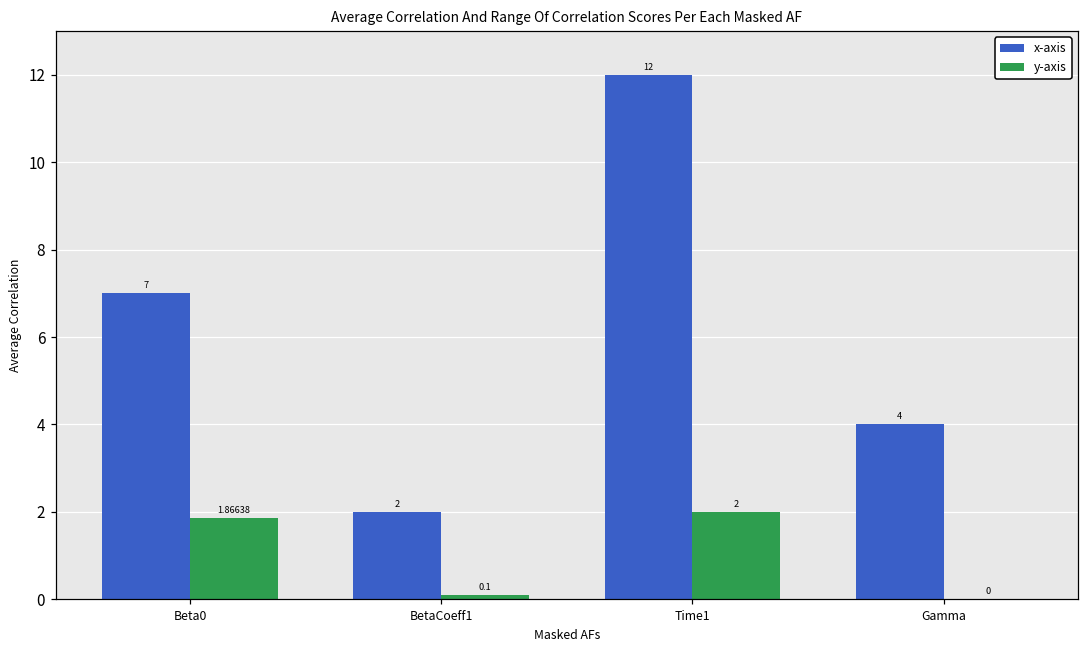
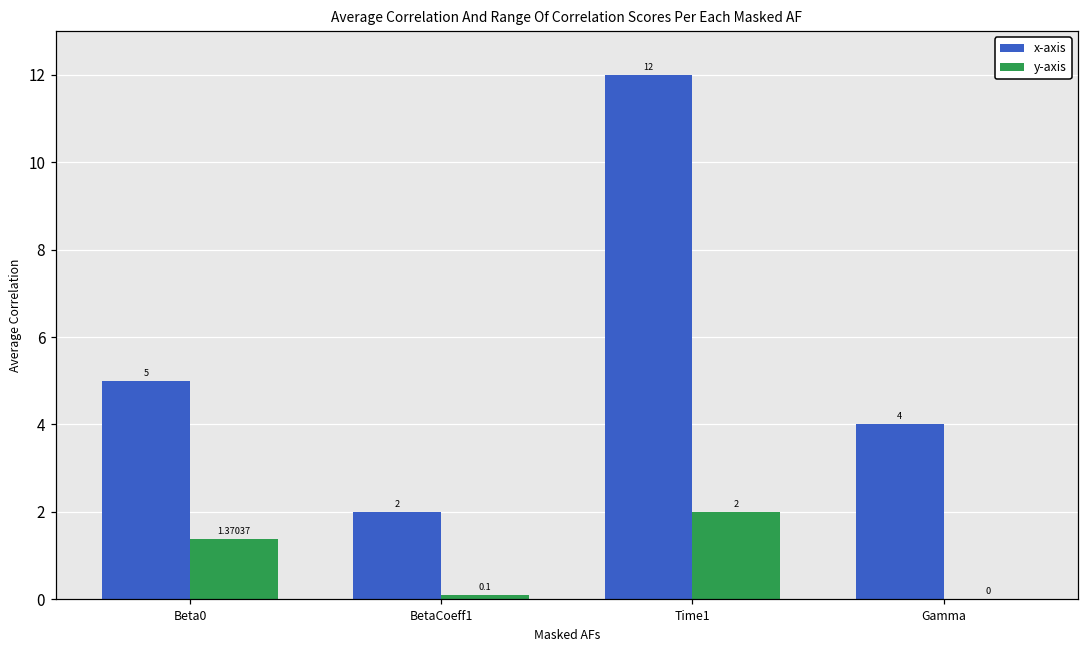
x-axis, Beta0: 7 -> 5
y-axis, Beta0: 1.86638 -> 1.37037
